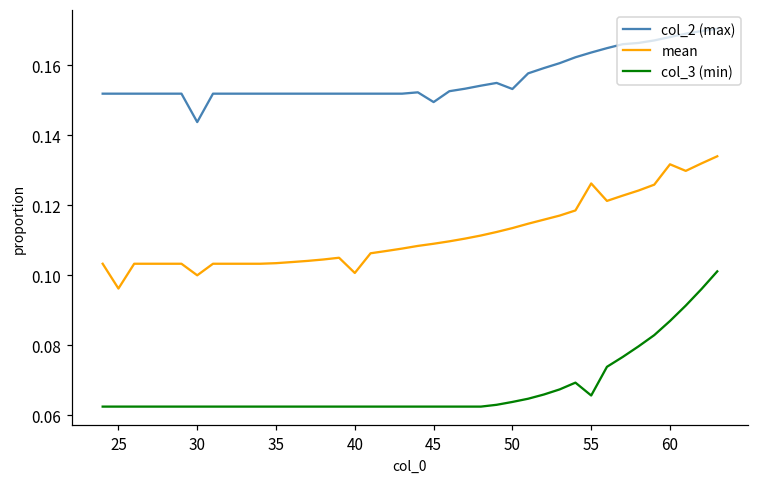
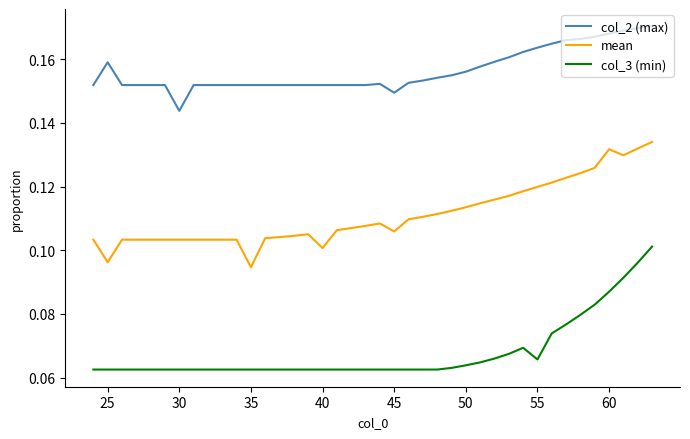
col_2 (max), 25: 0.152 -> 0.159
mean, 30: 0.100 -> 0.103
mean, 35: 0.104 -> 0.095
mean, 45: 0.109 -> 0.106
col_2 (max), 50: 0.153 -> 0.156
mean, 55: 0.126 -> 0.120
